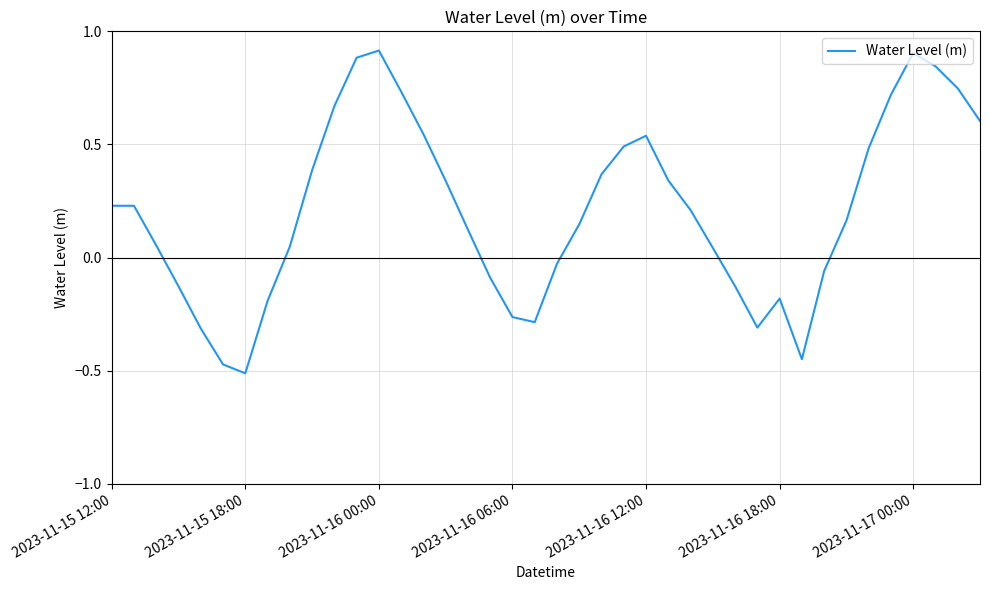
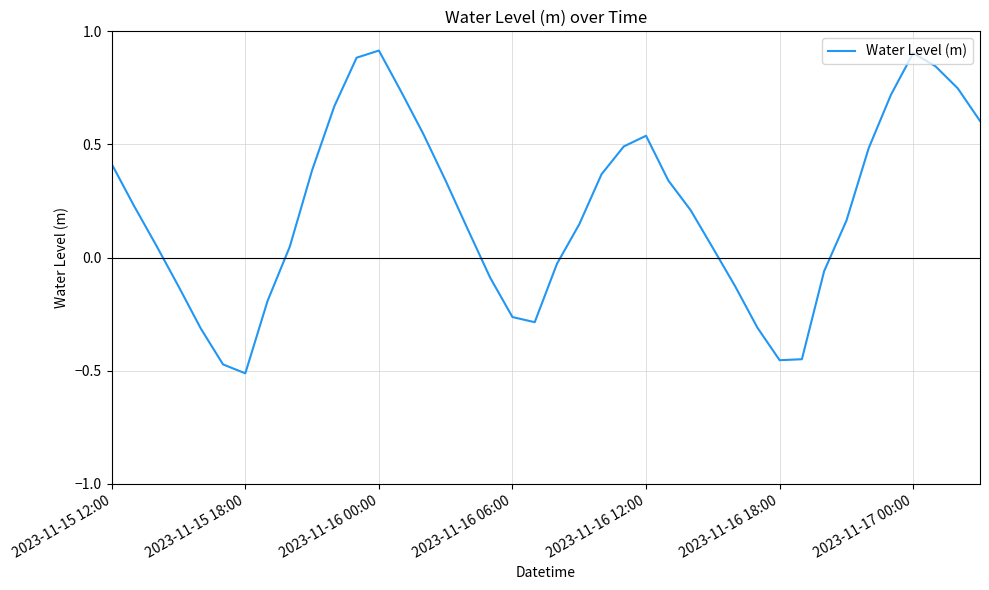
2023-11-15 12:00: 0.23 -> 0.41
2023-11-16 18:00: -0.18 -> -0.45
